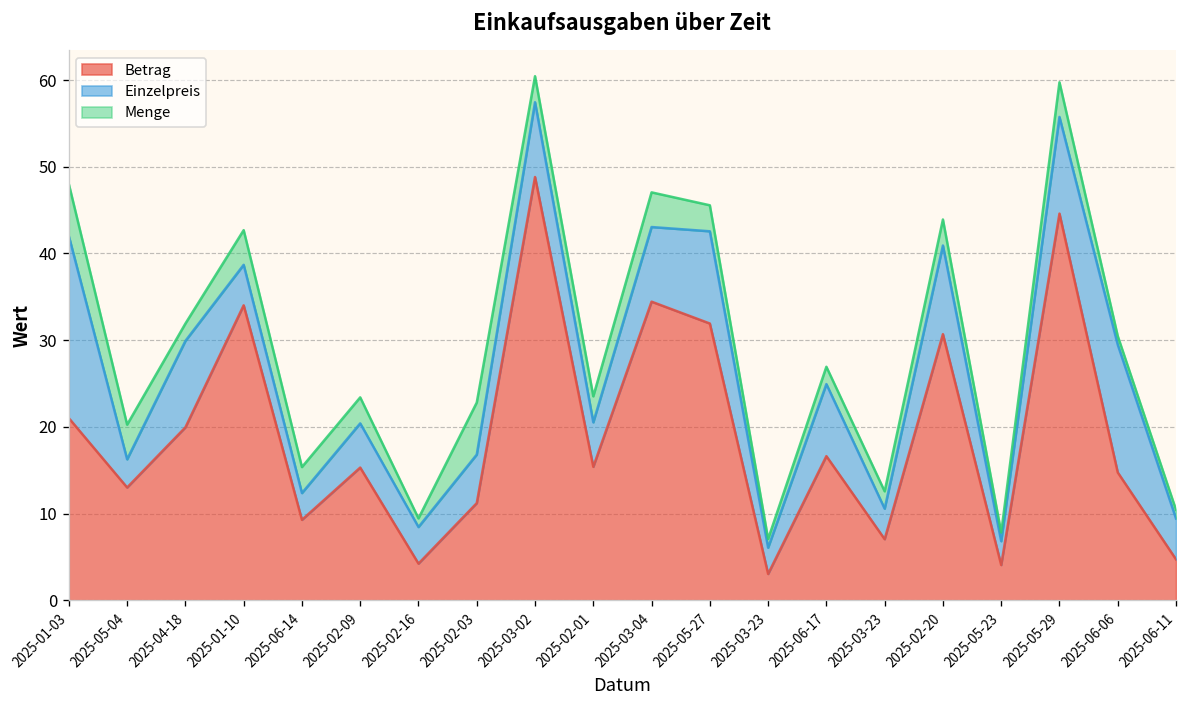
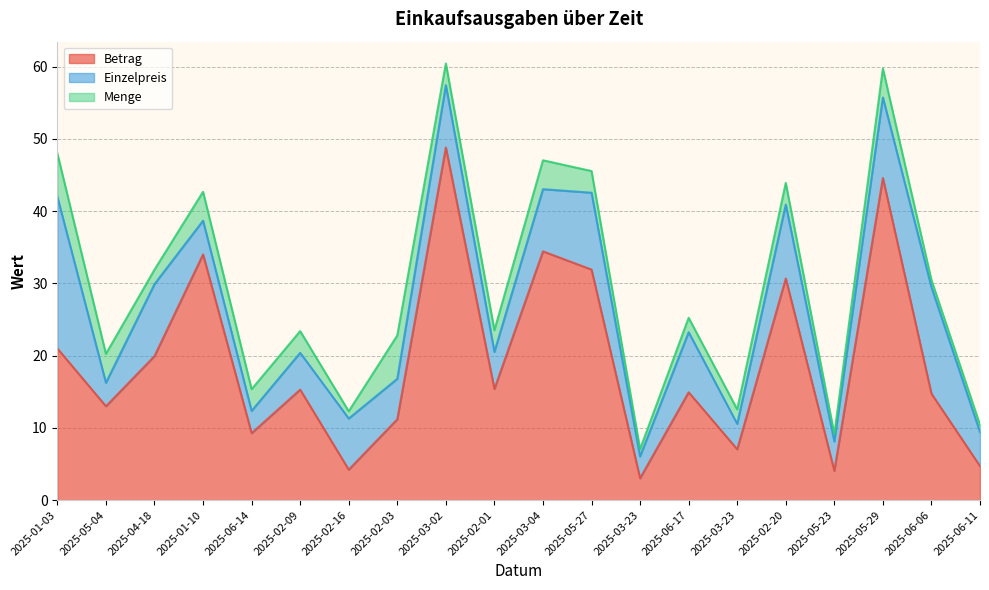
Einzelpreis, 2025-02-16: 4 -> 7
Betrag, 2025-06-17: 17 -> 15
Einzelpreis, 2025-05-23: 3 -> 4
